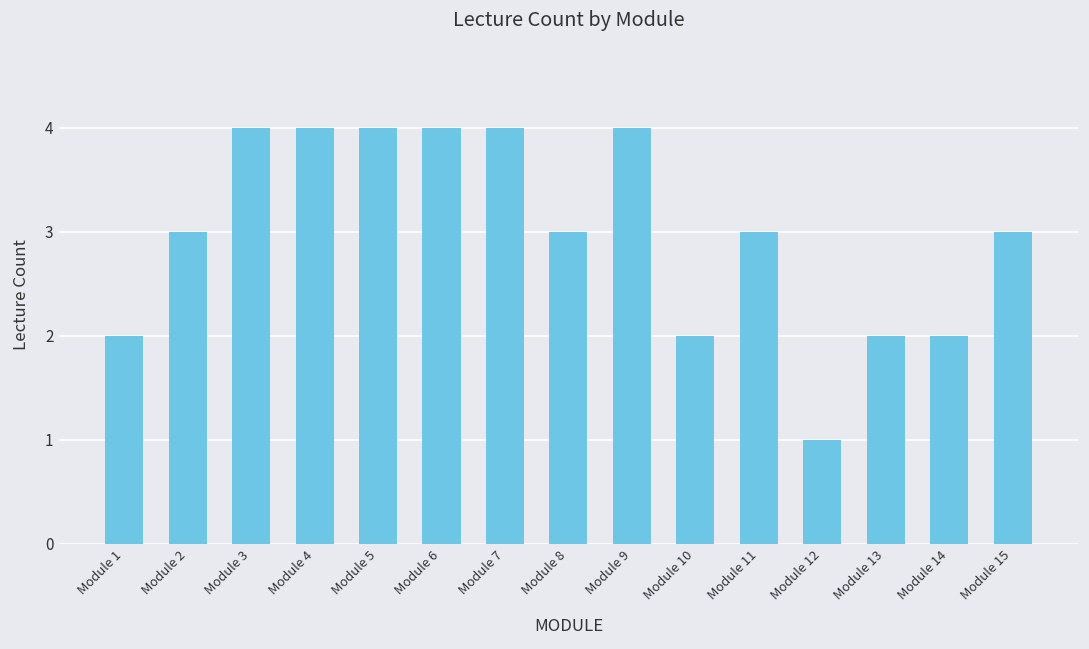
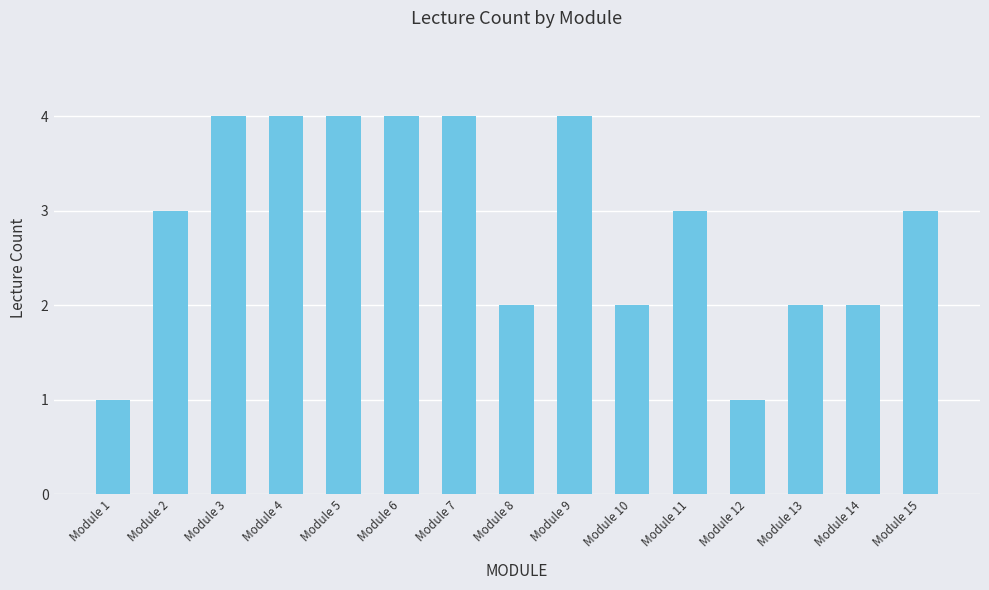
Module 1: 2 -> 1
Module 8: 3 -> 2
